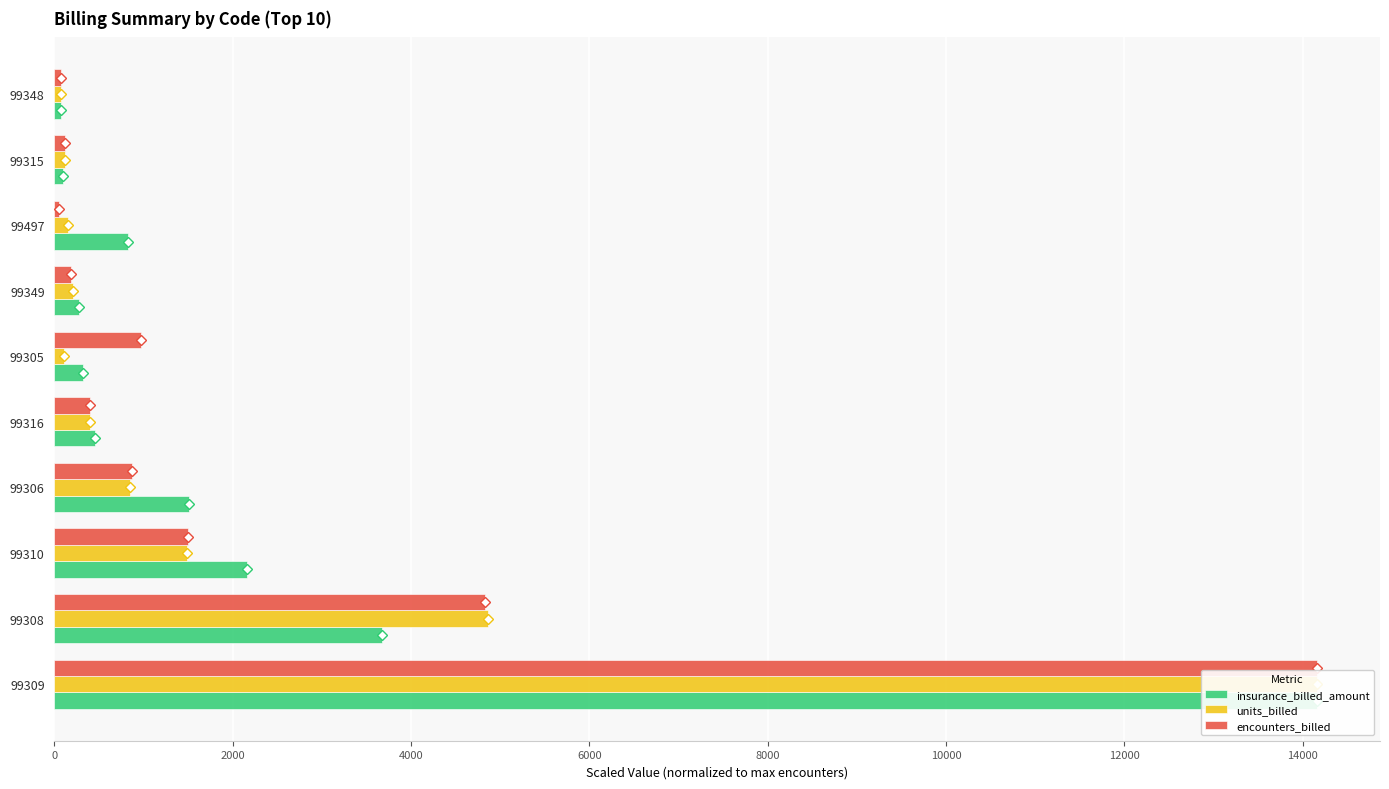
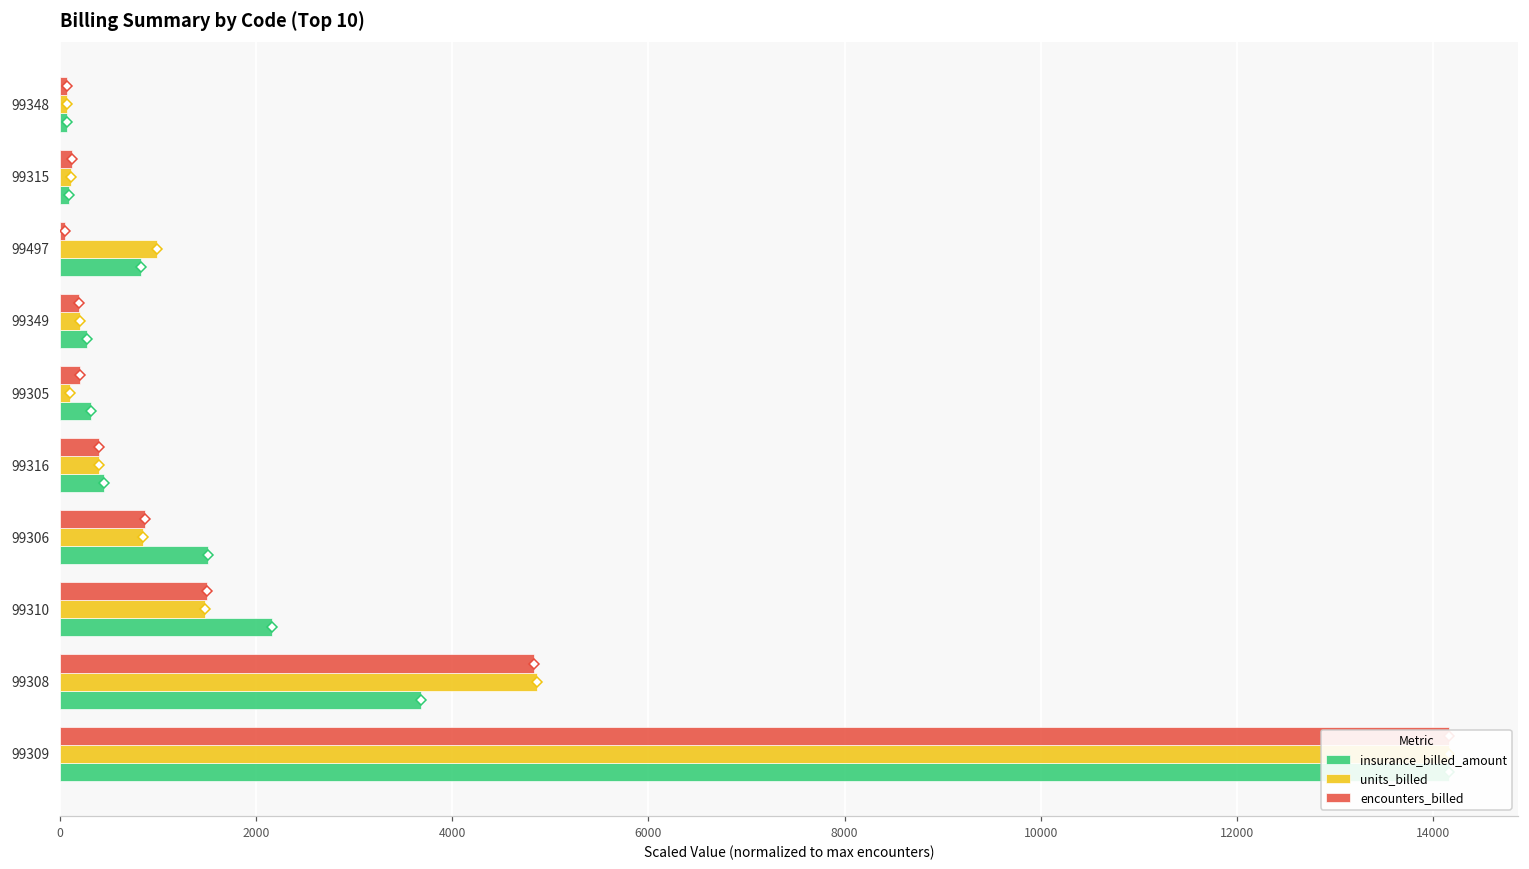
units_billed, 99497: 200 -> 1000
encounters_billed, 99305: 1000 -> 200
